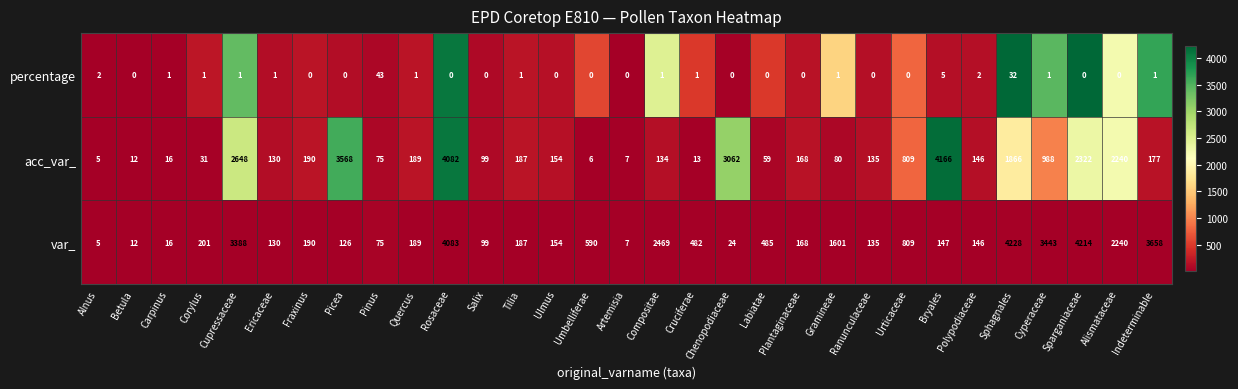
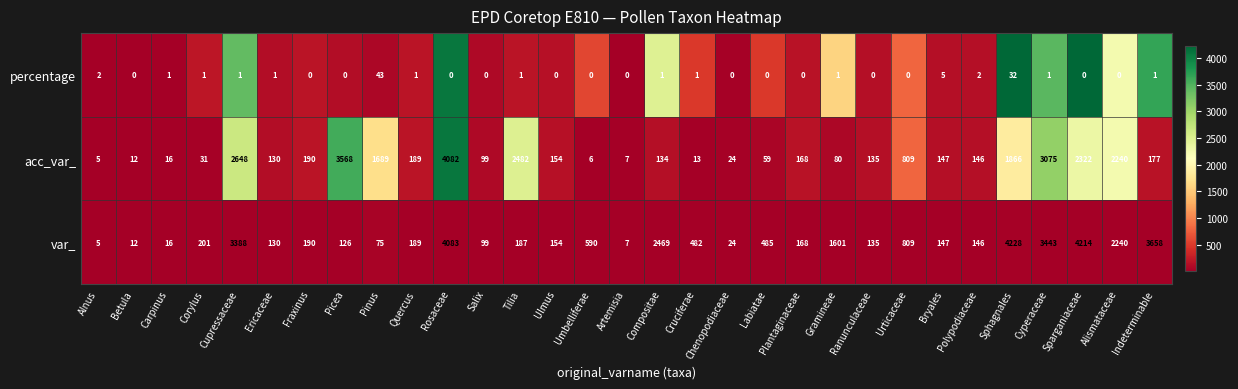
acc_var_, Pinus: 75 -> 1689
acc_var_, Tilia: 187 -> 2482
acc_var_, Chenopodiaceae: 3062 -> 24
acc_var_, Bryales: 4166 -> 147
acc_var_, Cyperaceae: 988 -> 3075
